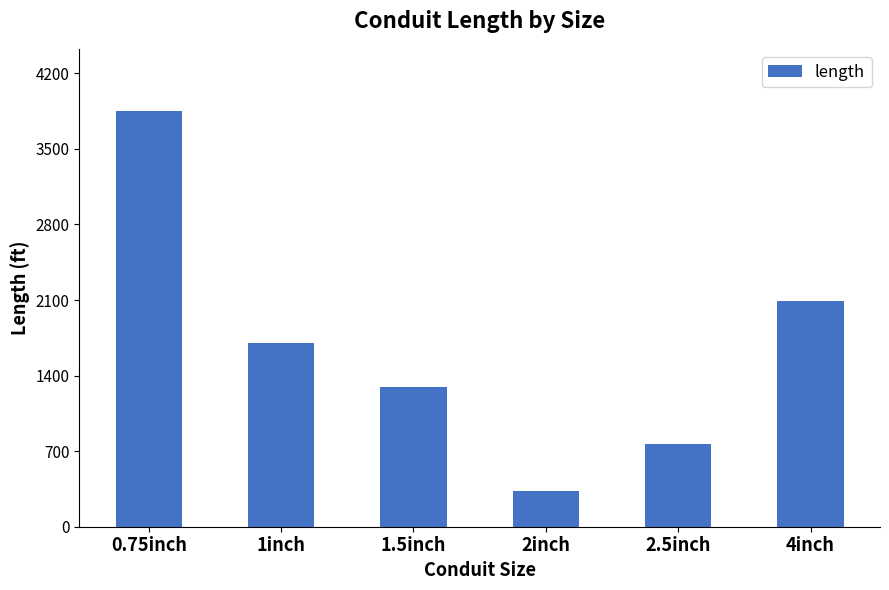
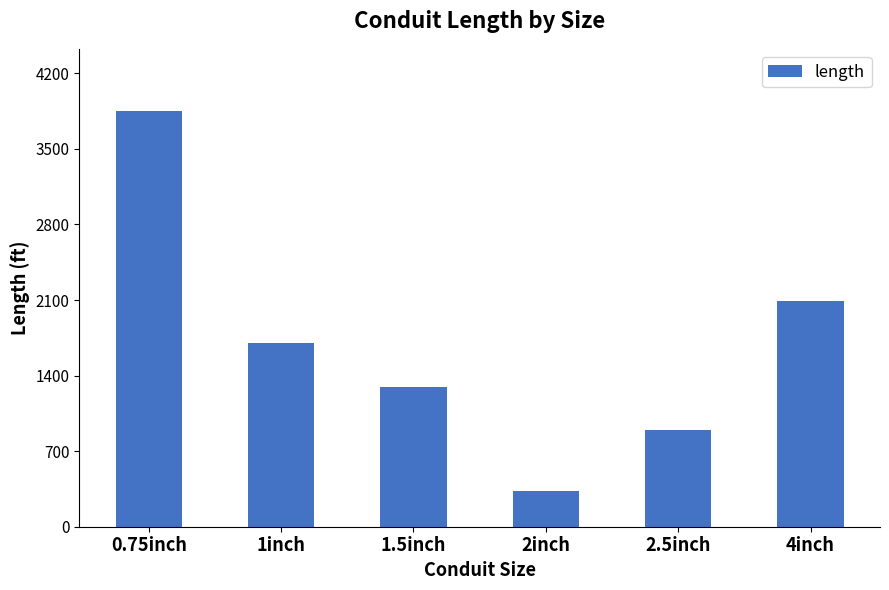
2.5inch: 770 -> 900
